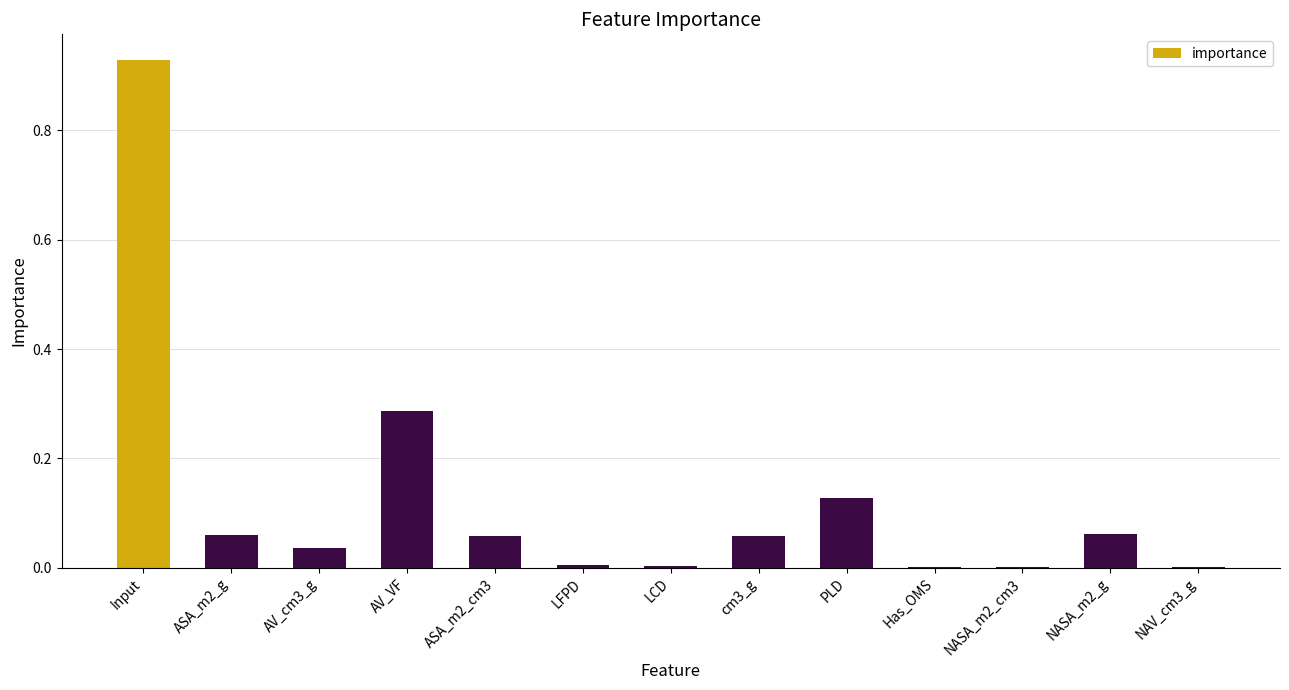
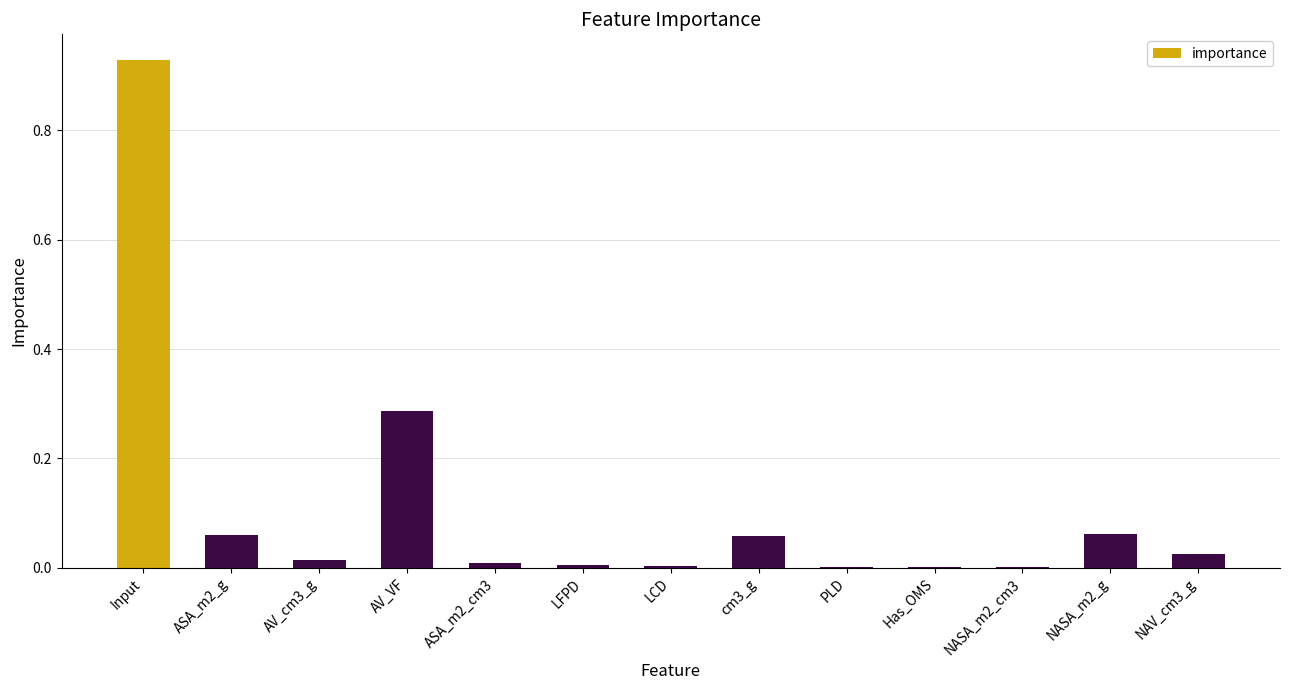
AV_cm3_g: 0.04 -> 0.01
ASA_m2_cm3: 0.06 -> 0.01
PLD: 0.13 -> 0.00
NAV_cm3_g: 0.00 -> 0.03
